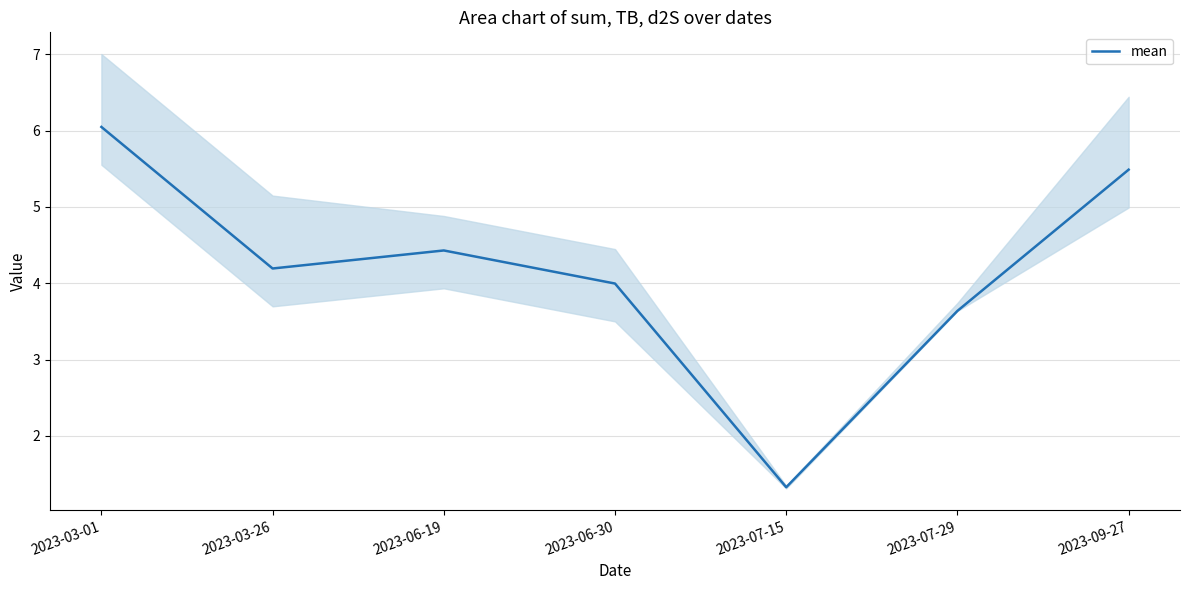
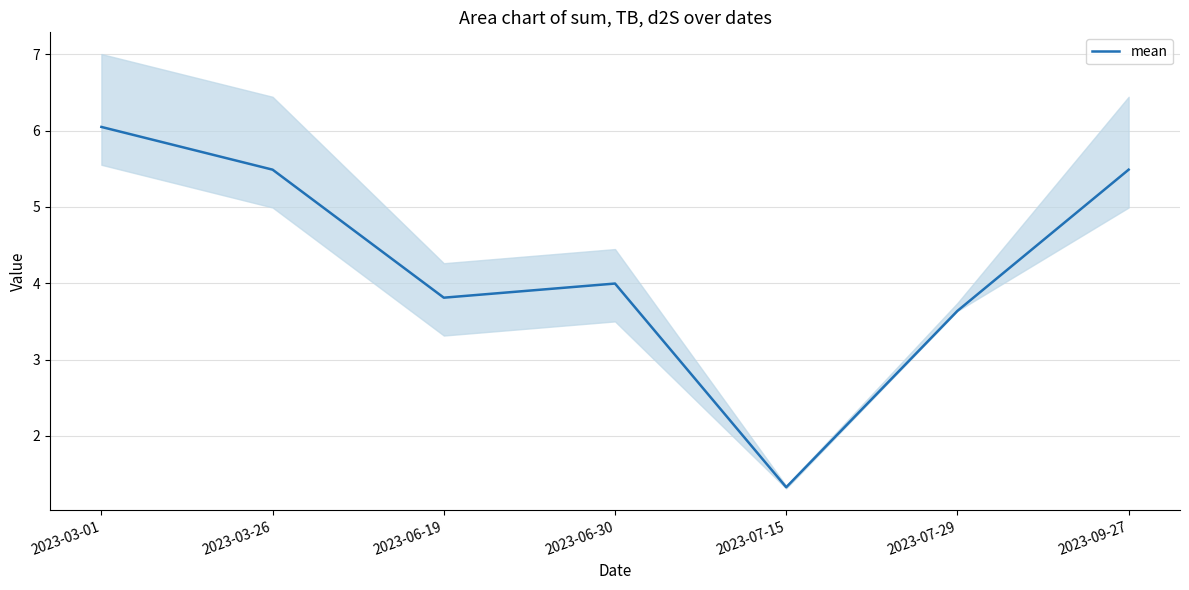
mean, 2023-03-26: 4.2 -> 5.5
mean, 2023-06-19: 4.4 -> 3.8
